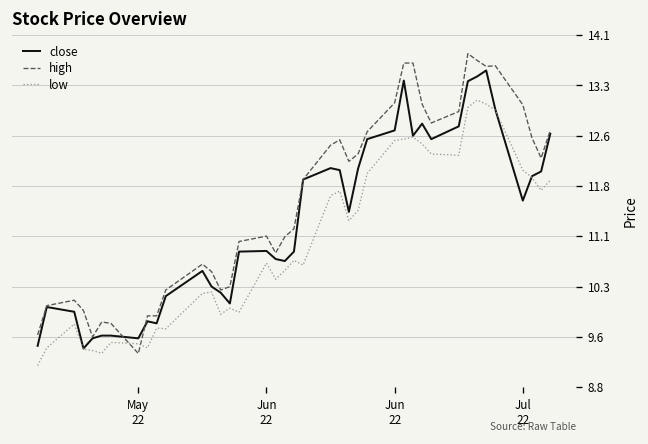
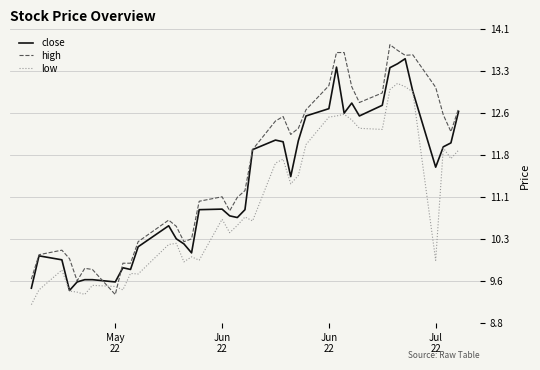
low, Jul 22: 12.1 -> 9.9
